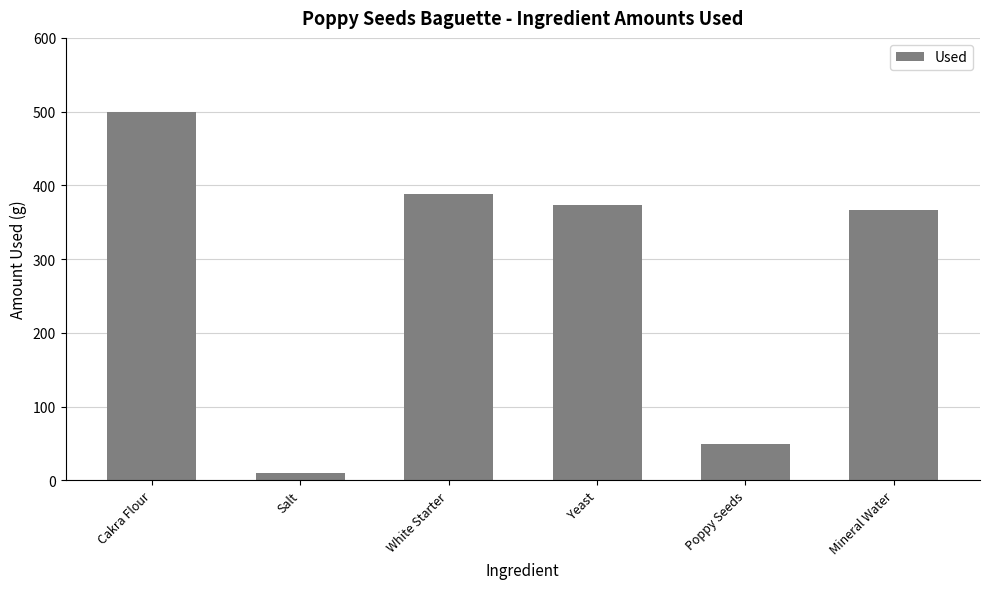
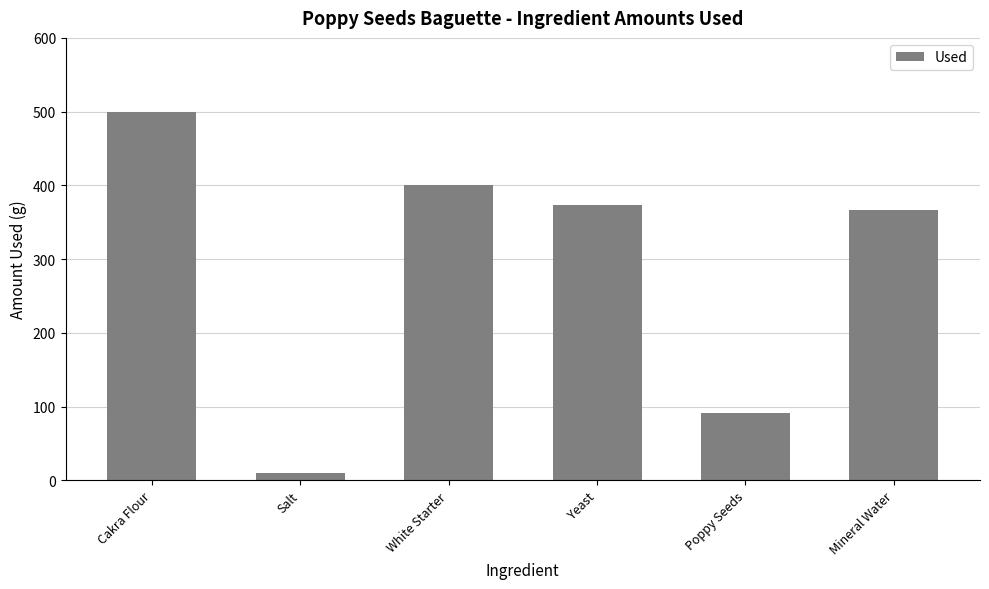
White Starter: 390 -> 400
Poppy Seeds: 50 -> 90
